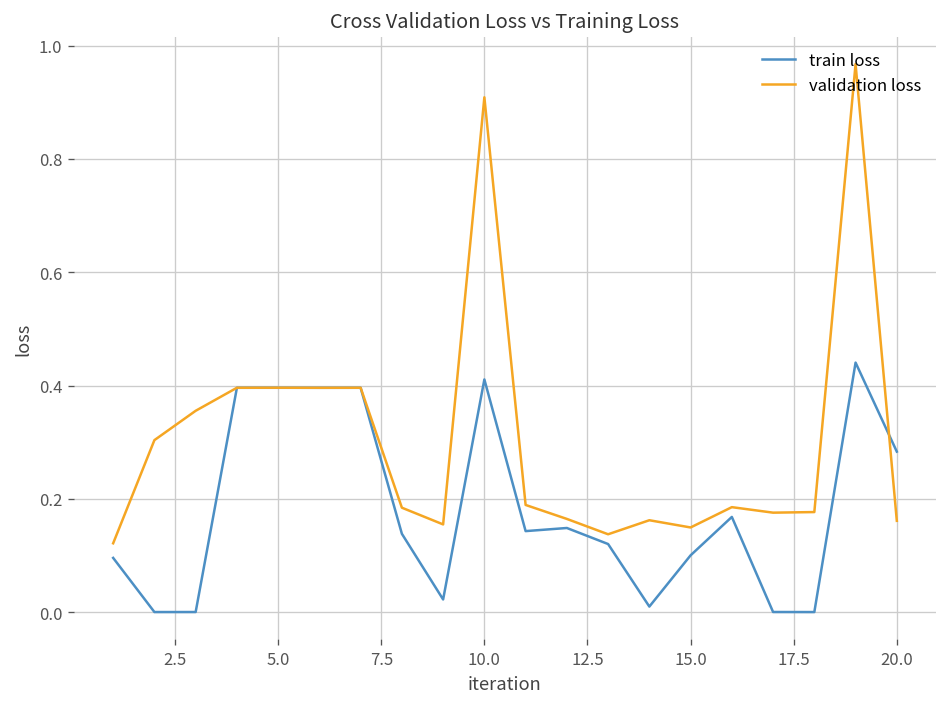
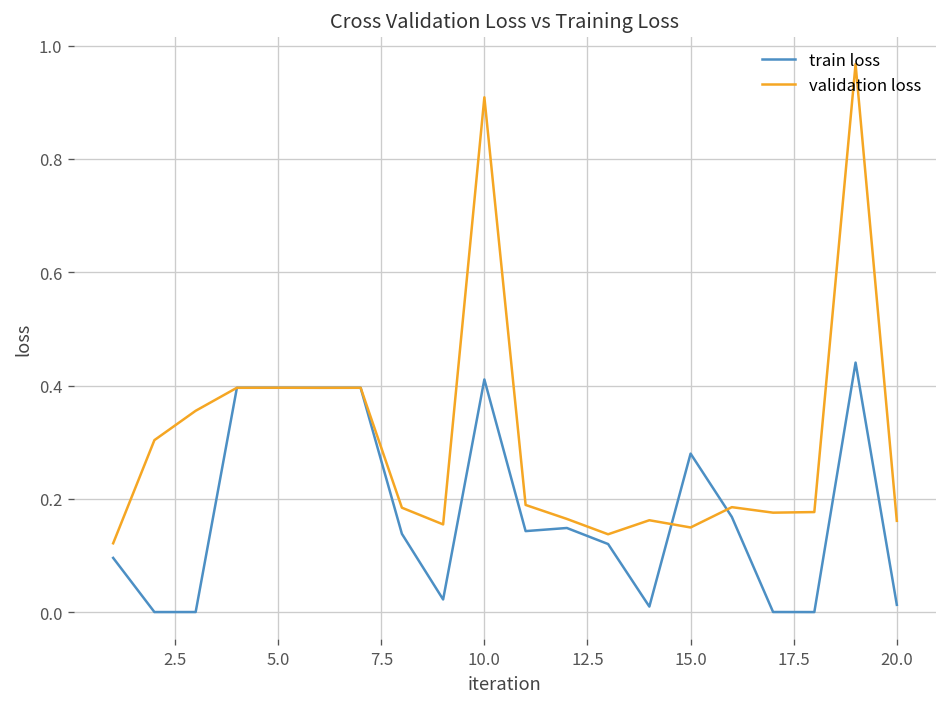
train loss, 15.0: 0.10 -> 0.28
train loss, 20.0: 0.28 -> 0.01
